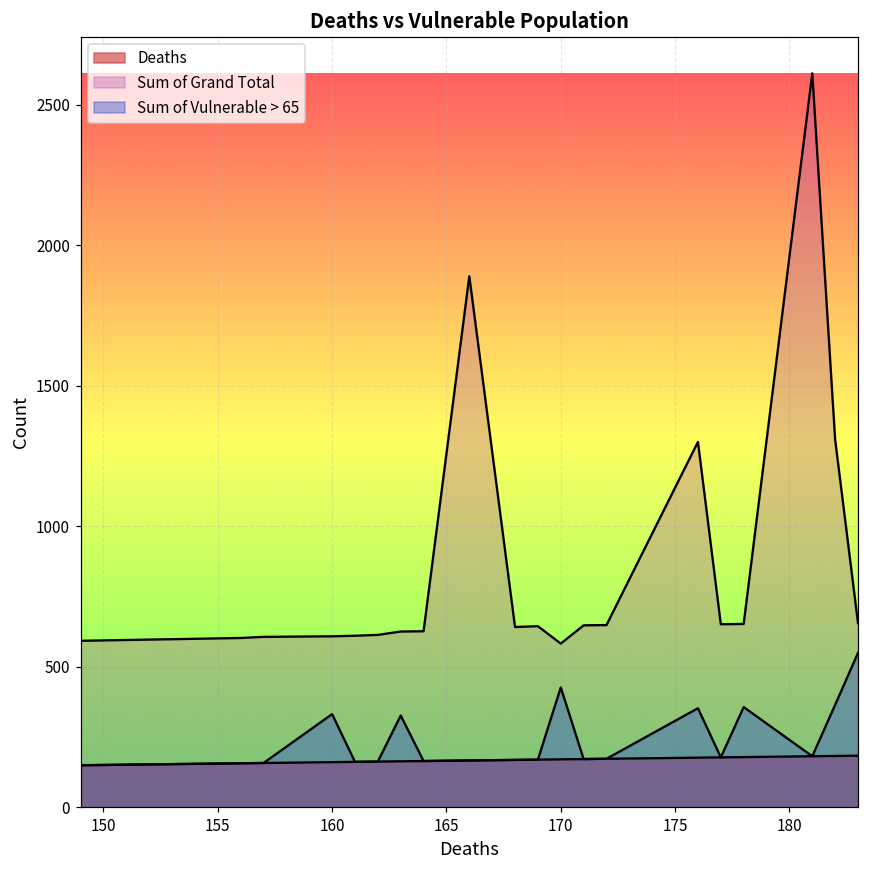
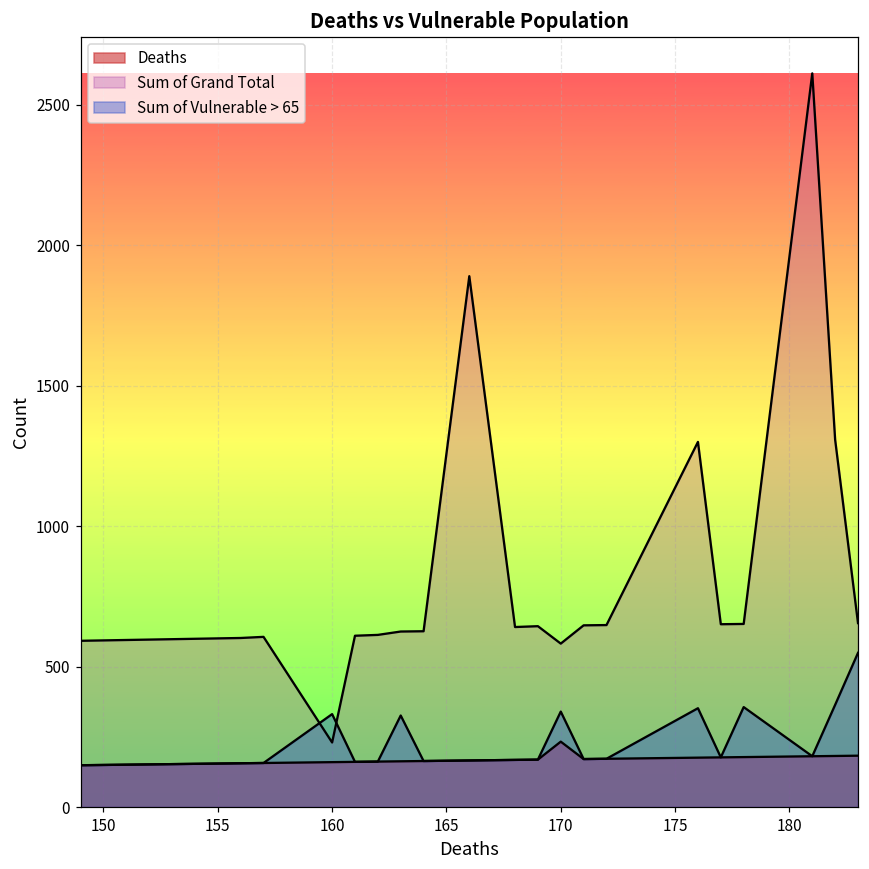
Sum of Grand Total, 160: 610 -> 230
Deaths, 170: 170 -> 230
Sum of Vulnerable > 65, 170: 430 -> 340
